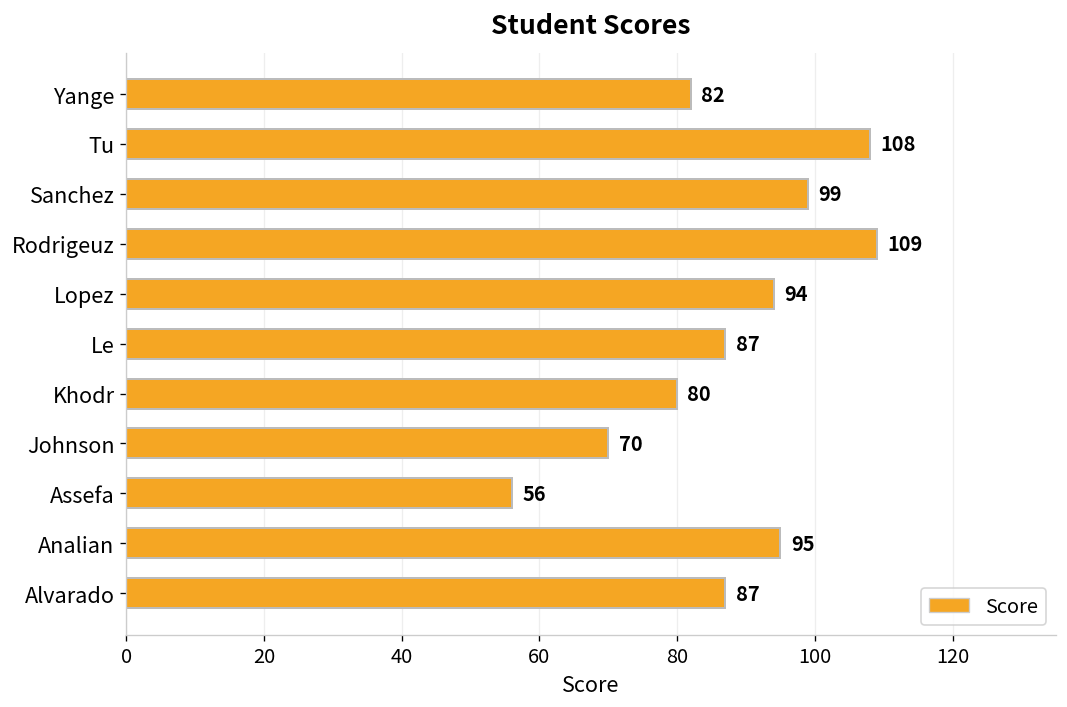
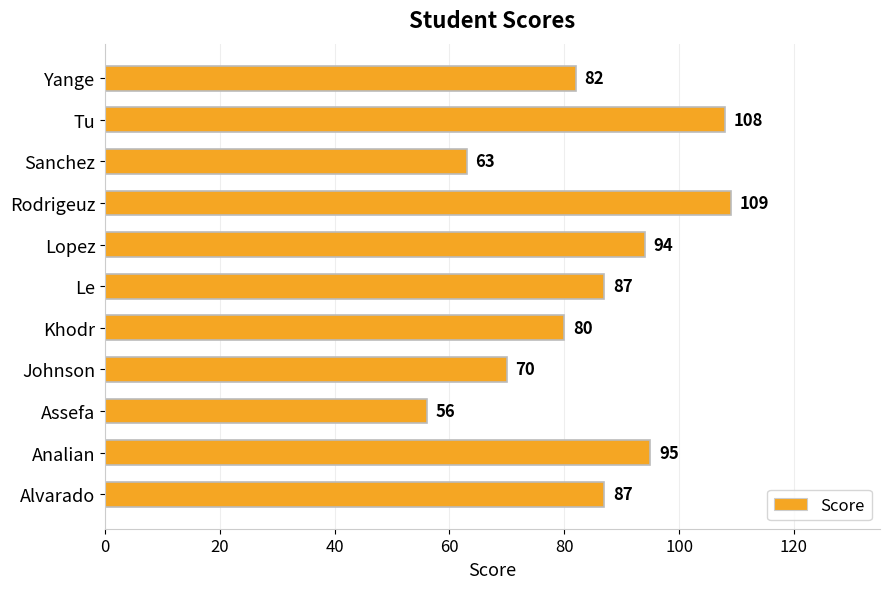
Sanchez: 99 -> 63
